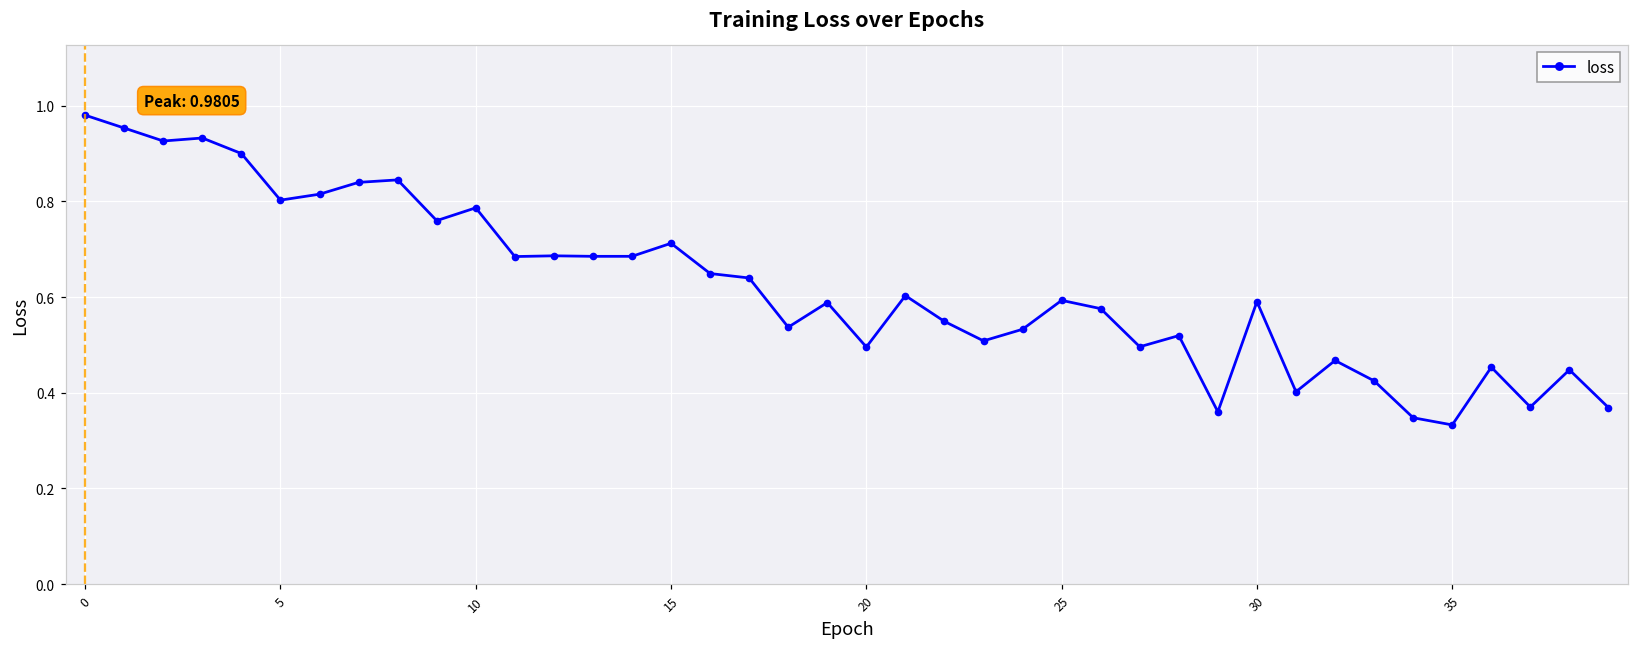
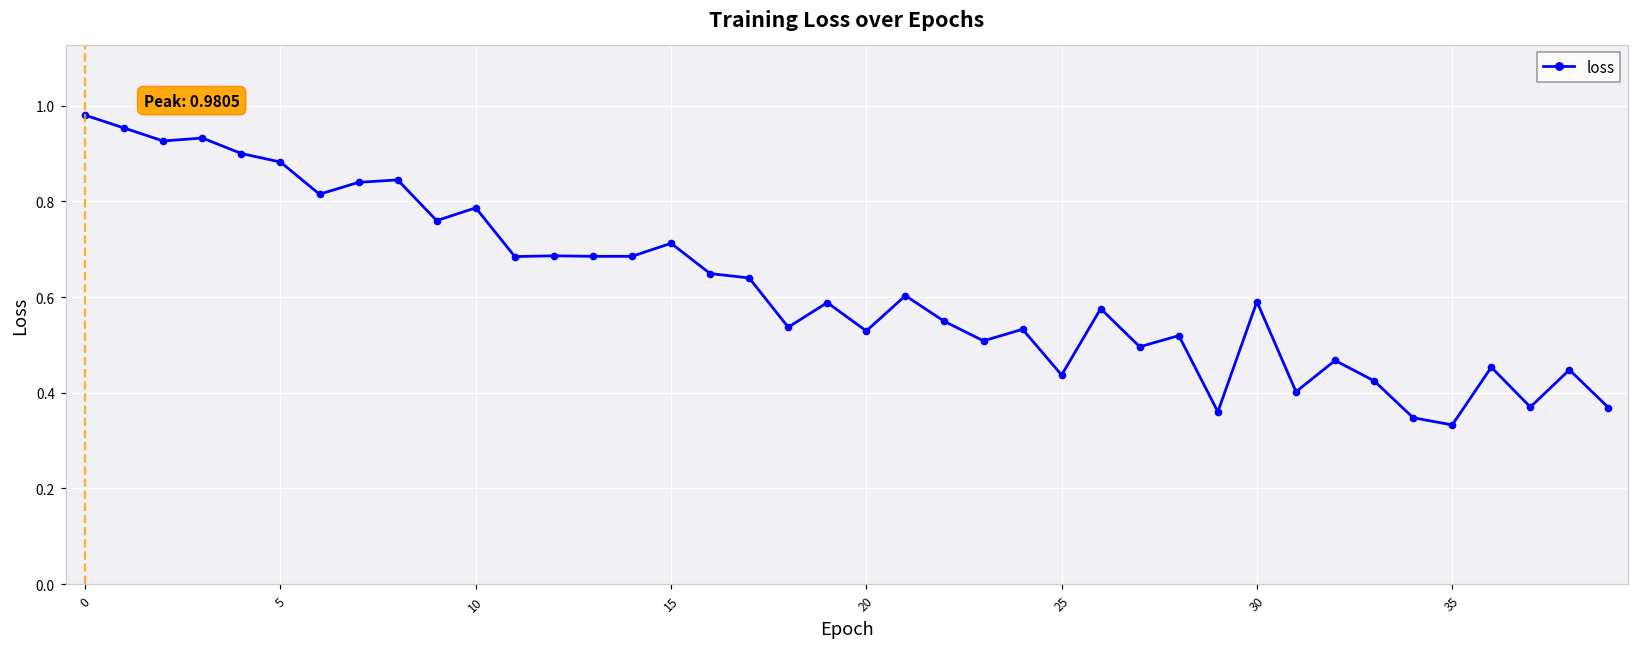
5: 0.80 -> 0.88
20: 0.50 -> 0.53
25: 0.59 -> 0.44
